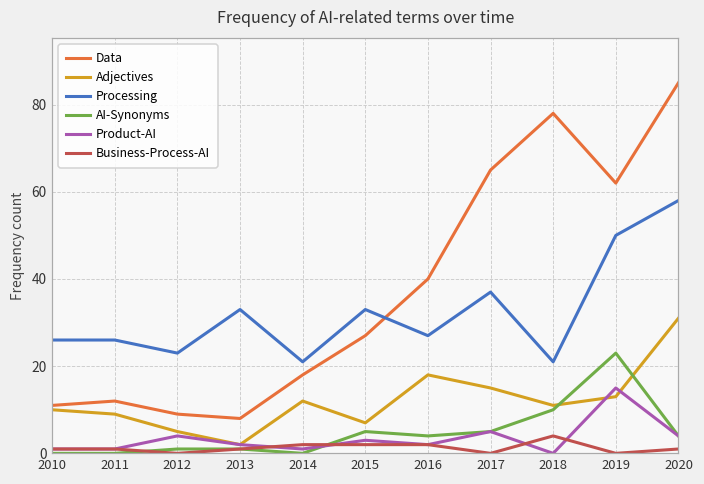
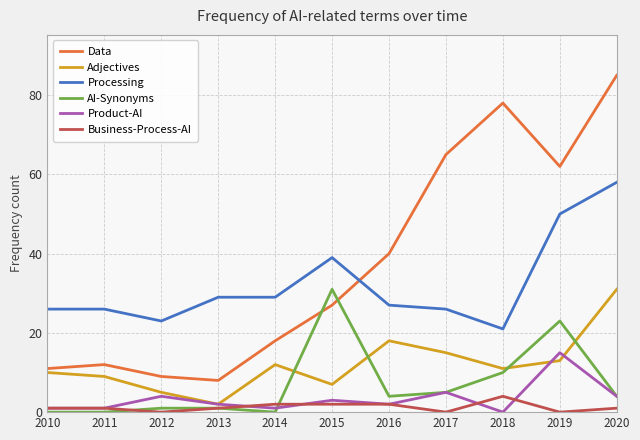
Processing, 2013: 33 -> 29
Processing, 2014: 21 -> 29
Processing, 2015: 33 -> 39
AI-Synonyms, 2015: 5 -> 31
Processing, 2017: 37 -> 26
